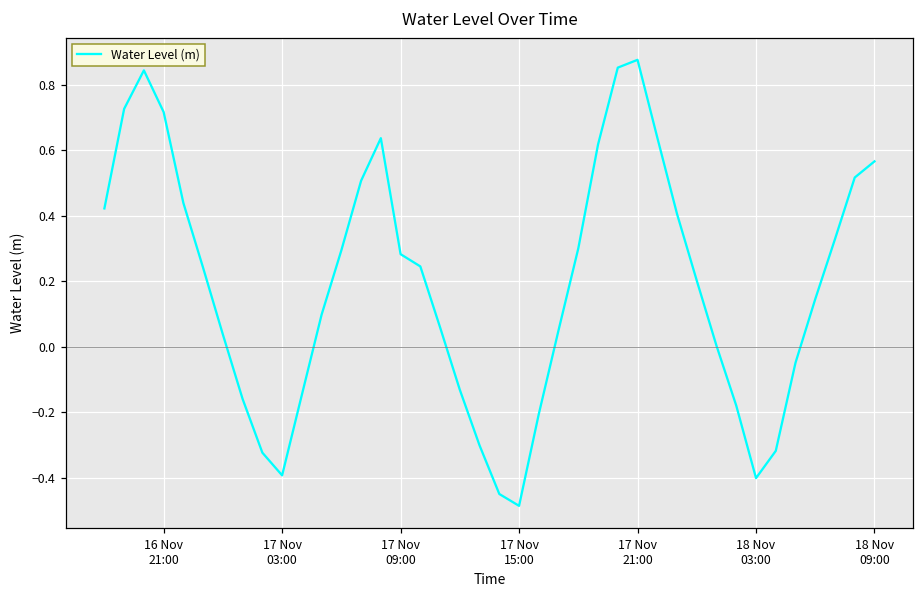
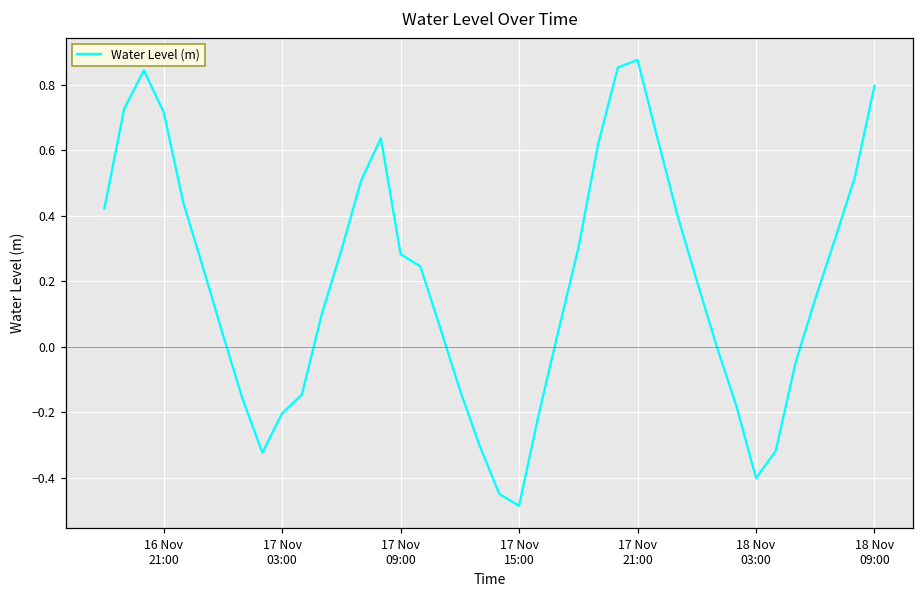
17 Nov 03:00: -0.39 -> -0.20
18 Nov 09:00: 0.57 -> 0.80
